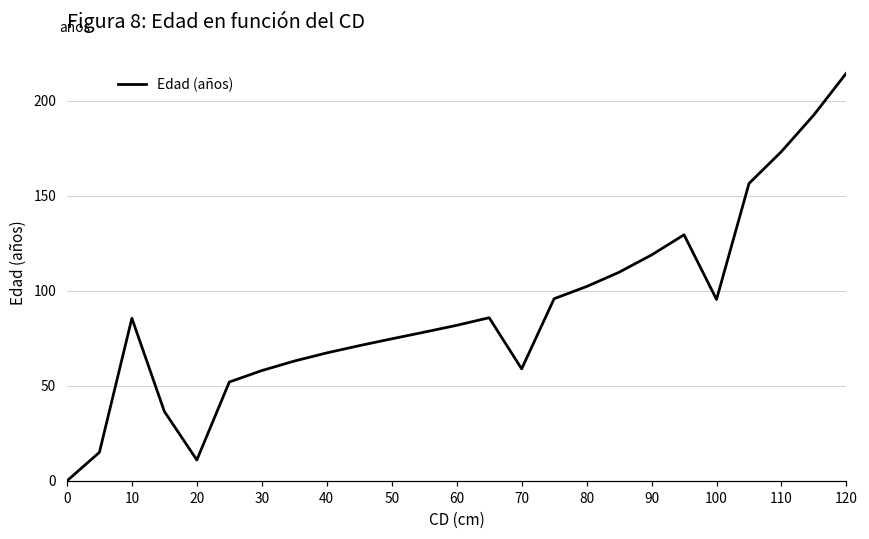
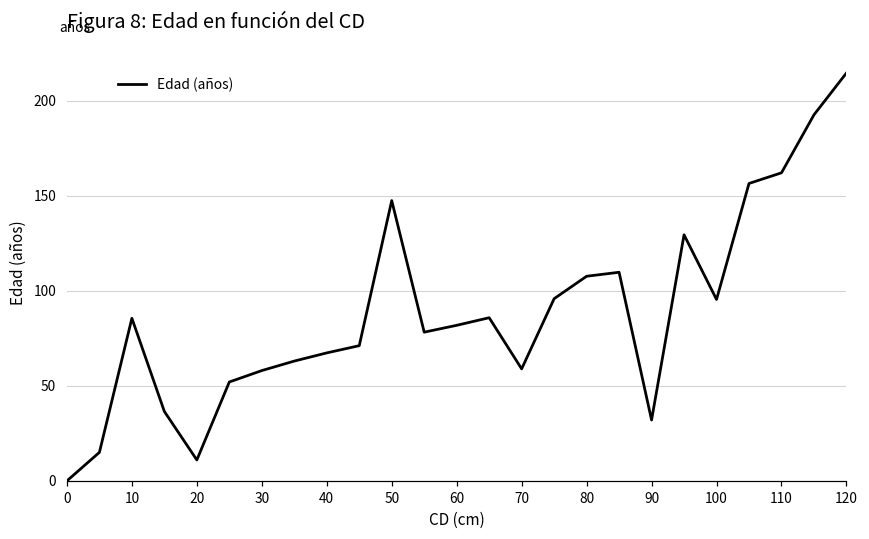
50: 75 -> 147
80: 102 -> 108
90: 119 -> 32
110: 173 -> 162
